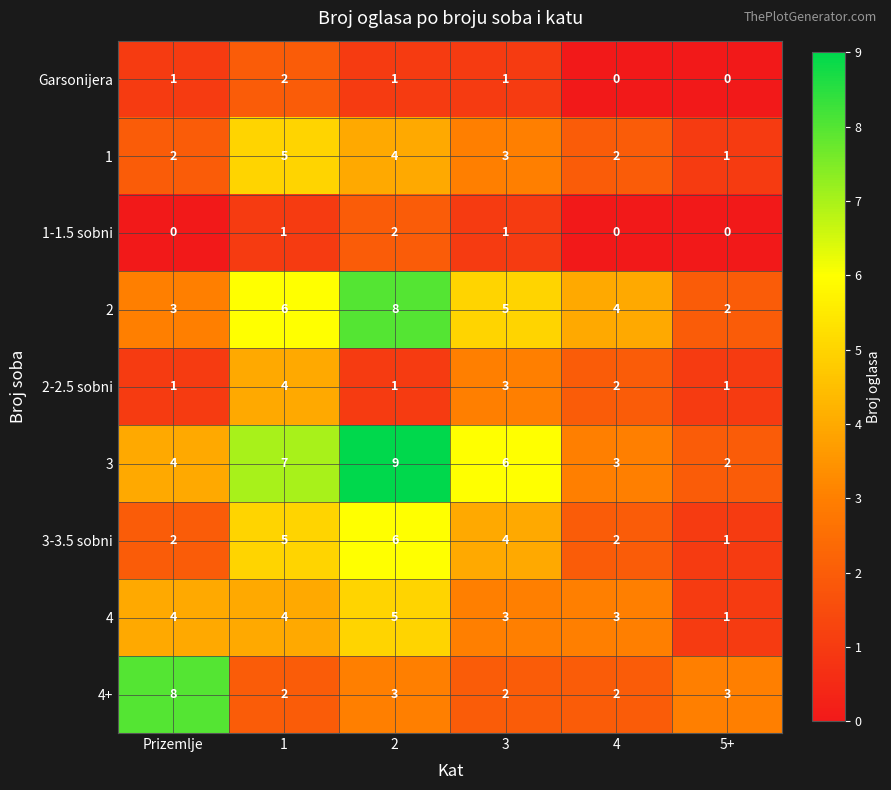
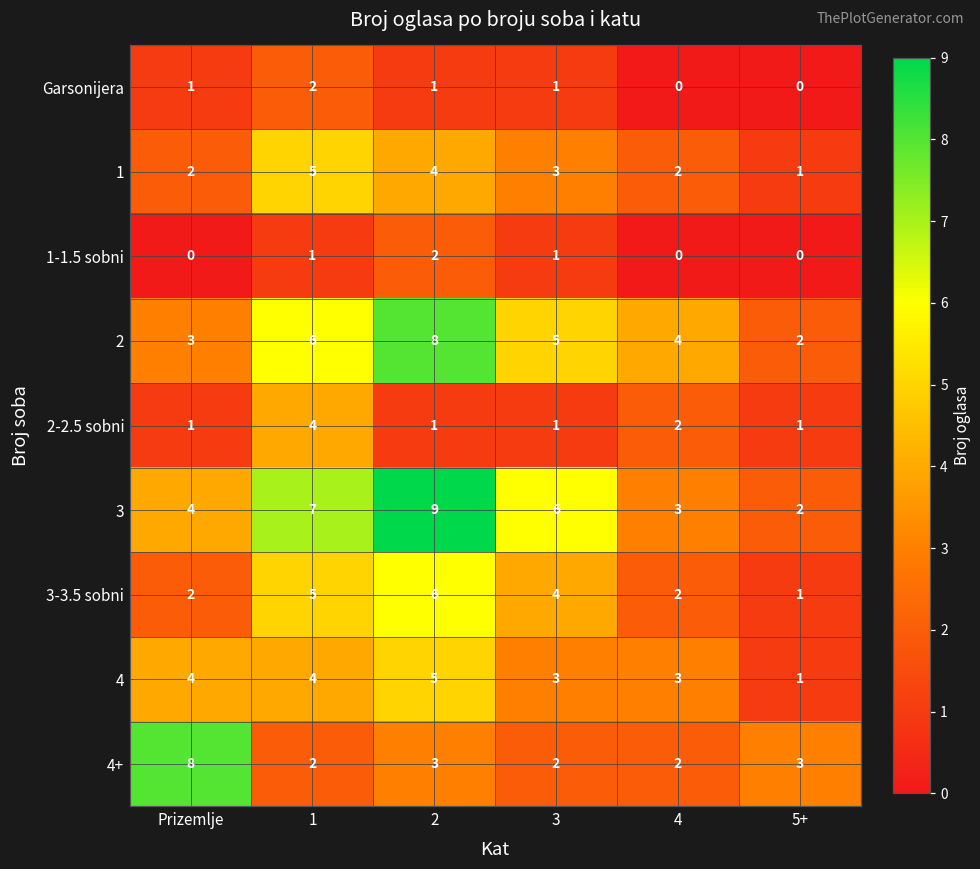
2-2.5 sobni, 3: 3 -> 1
